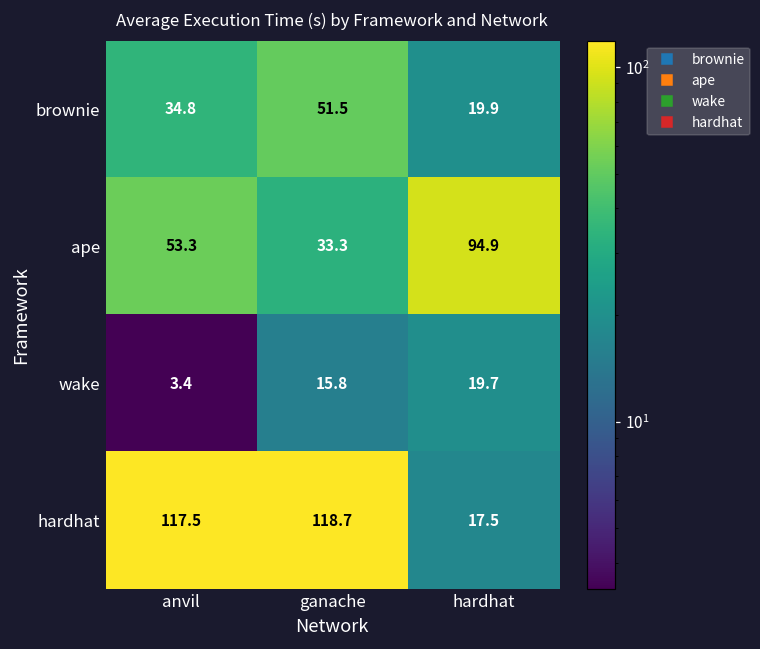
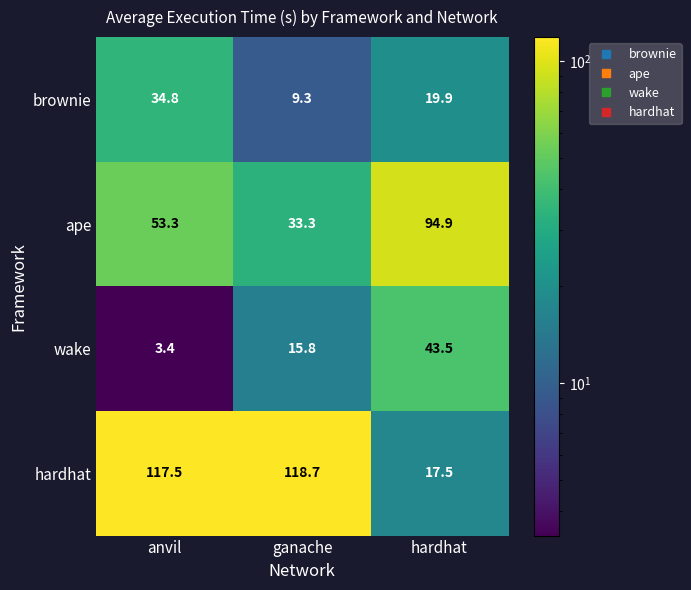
brownie, ganache: 51.5 -> 9.3
wake, hardhat: 19.7 -> 43.5
